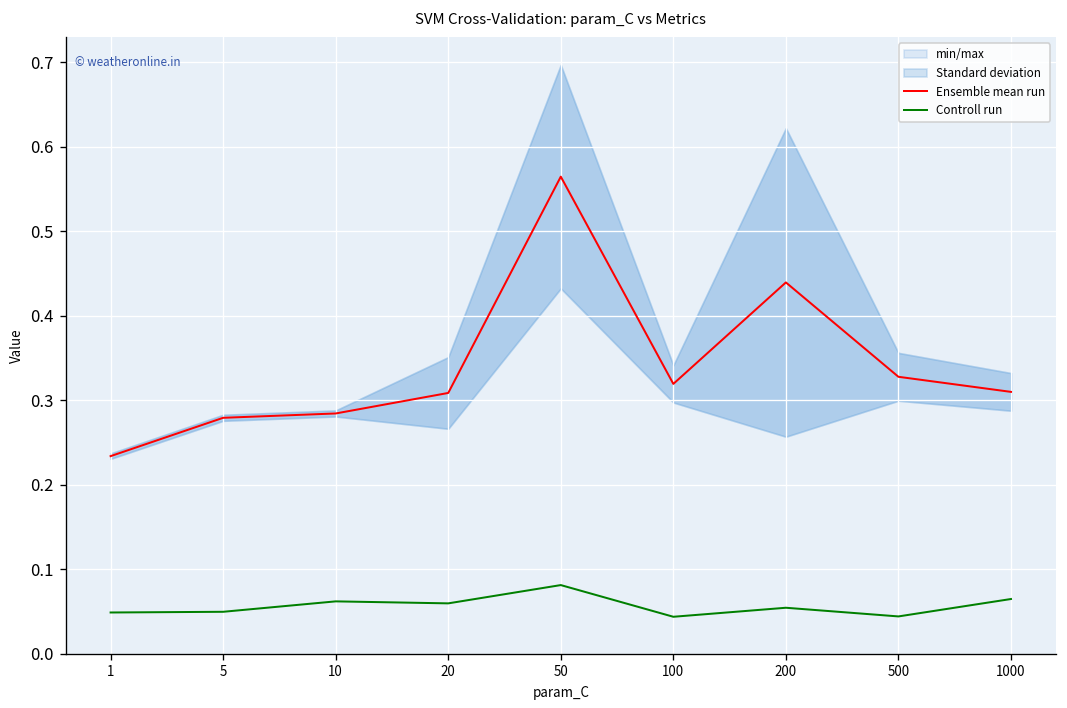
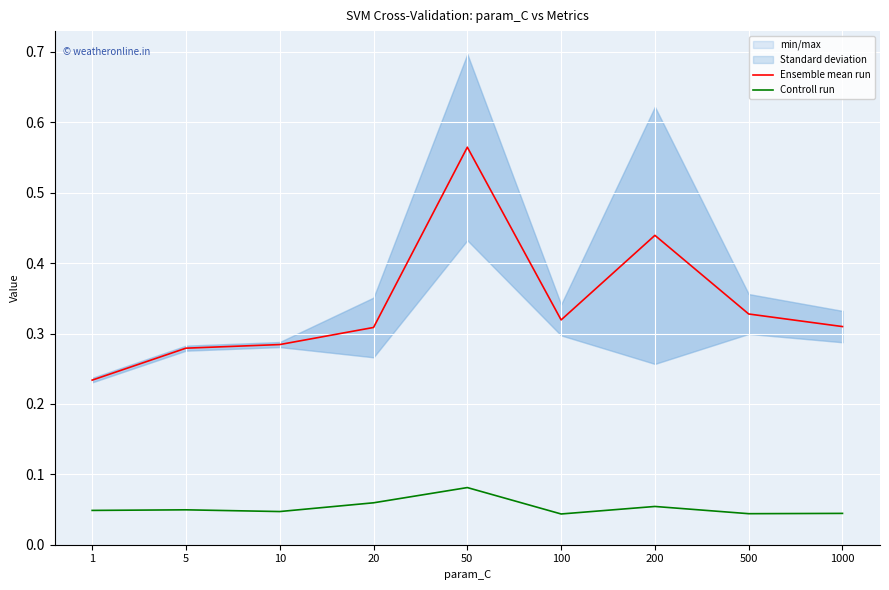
Controll run, 10: 0.06 -> 0.05
Controll run, 1000: 0.06 -> 0.04
